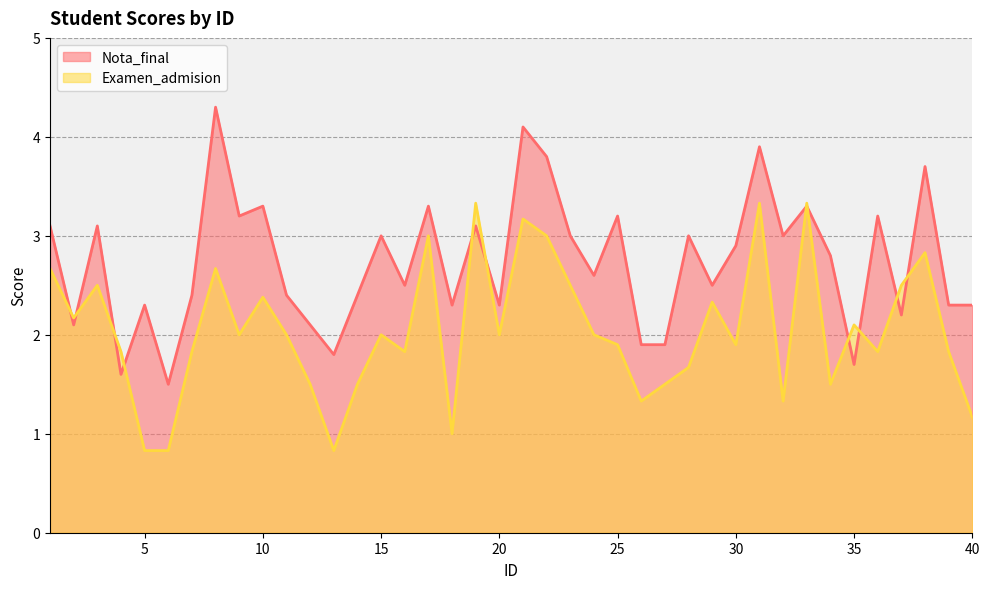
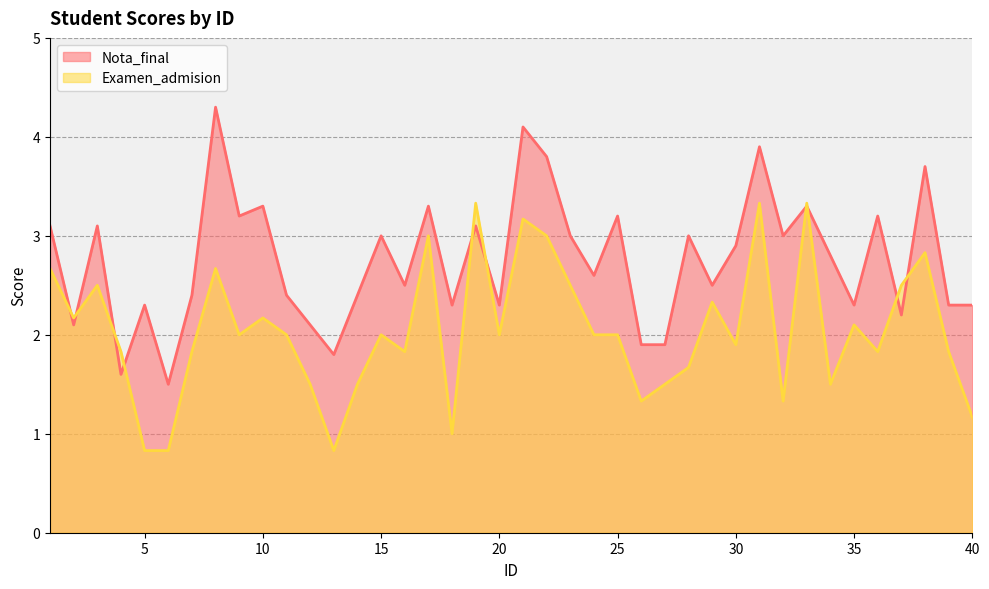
Examen_admision, 10: 2.4 -> 2.2
Examen_admision, 25: 1.9 -> 2.0
Nota_final, 35: 1.7 -> 2.3
